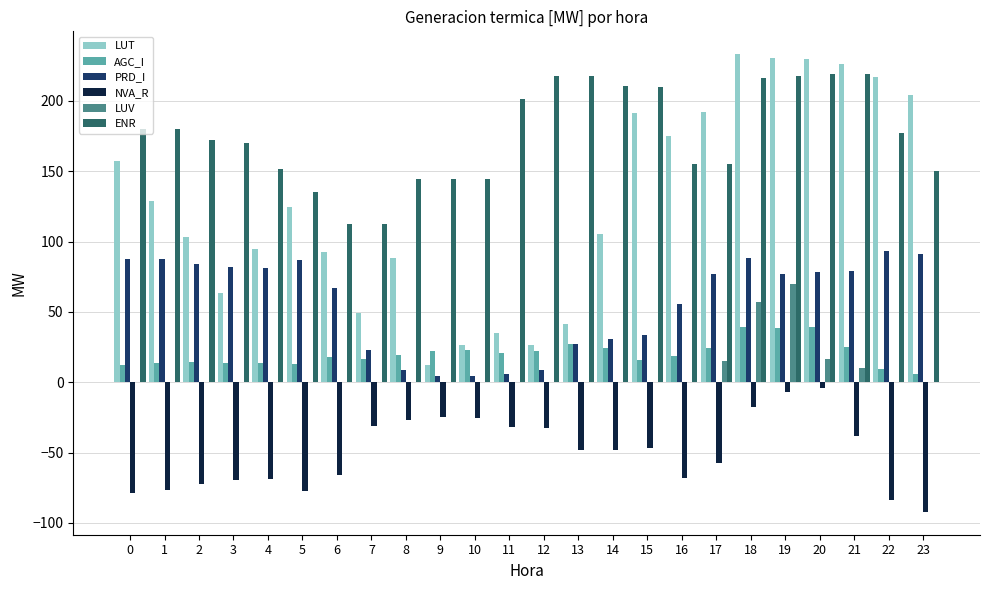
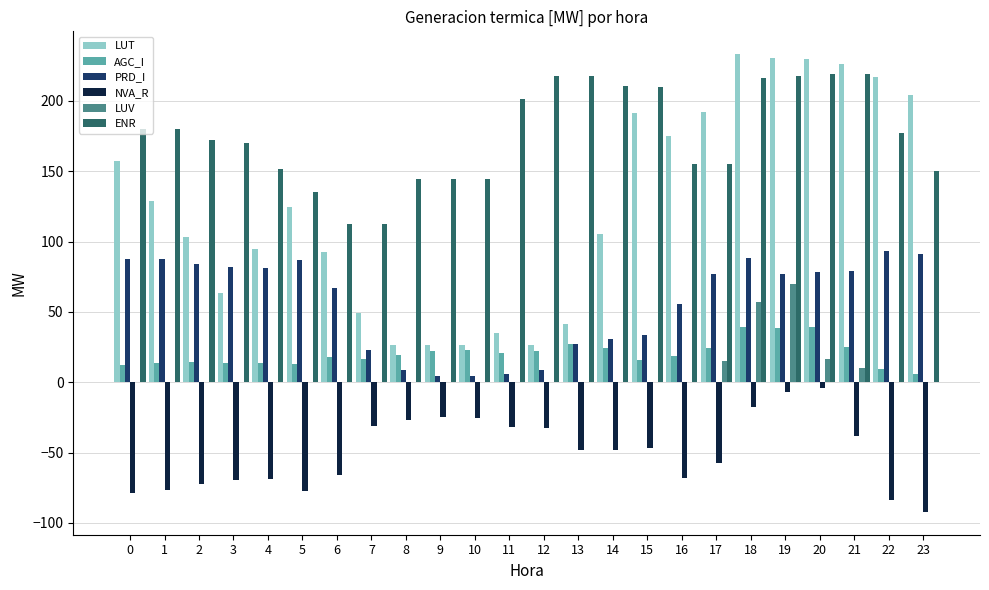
LUT, 8: 88 -> 26
LUT, 9: 12 -> 26
